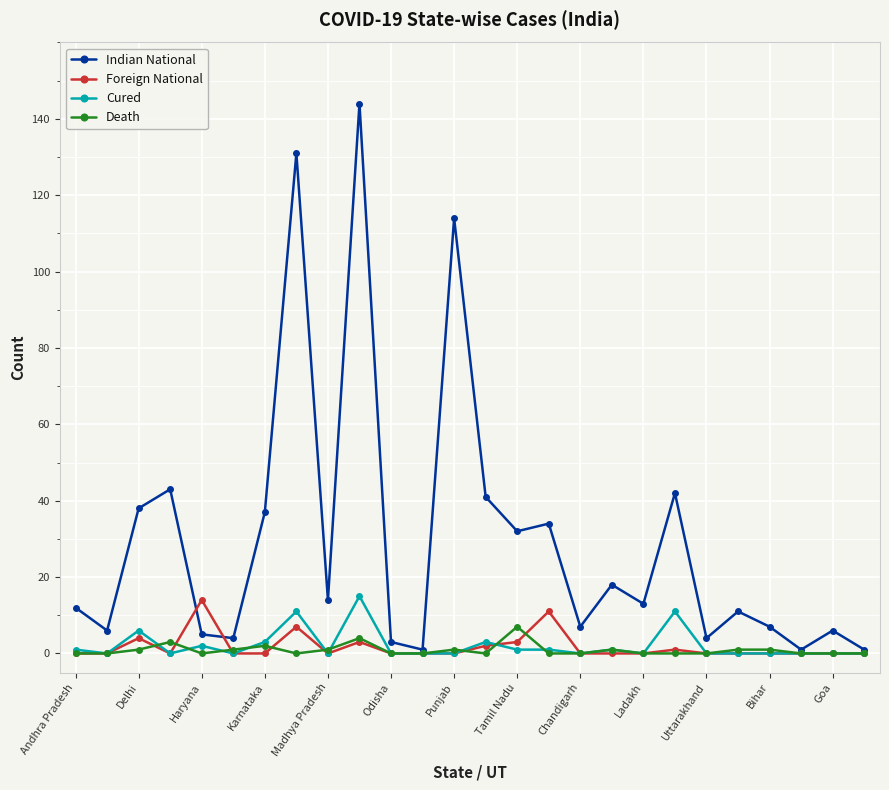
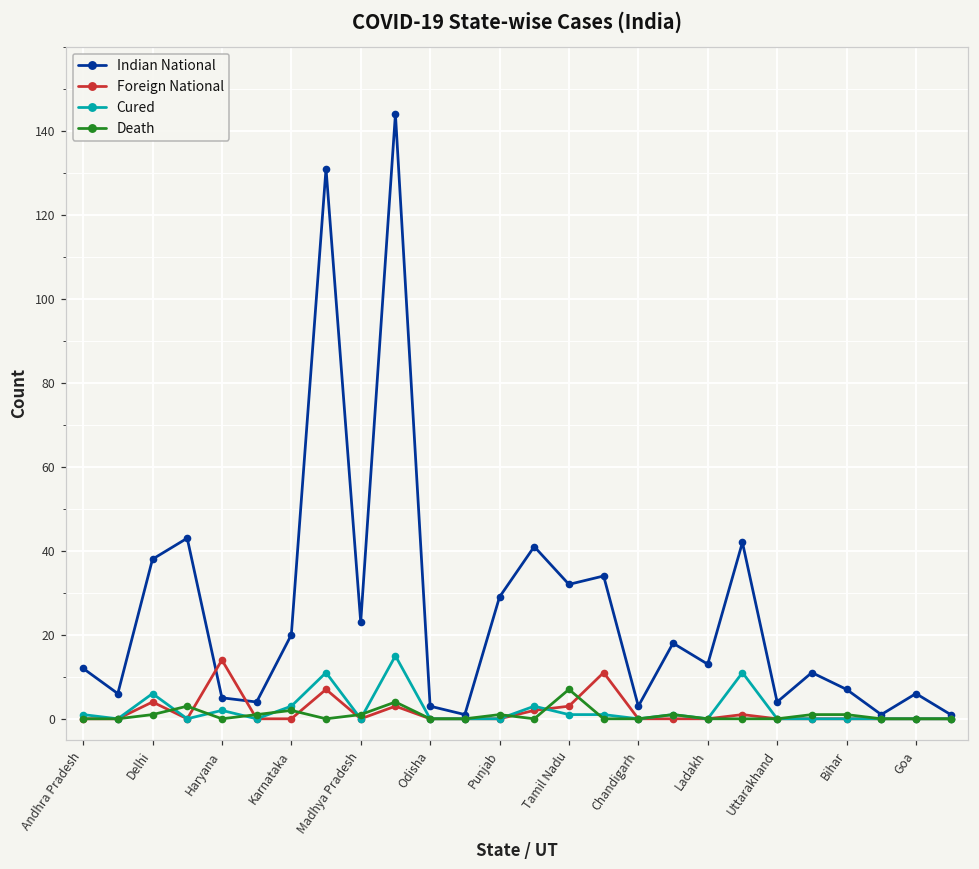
Indian National, Karnataka: 37 -> 20
Indian National, Madhya Pradesh: 14 -> 23
Indian National, Punjab: 114 -> 29
Indian National, Chandigarh: 7 -> 3
